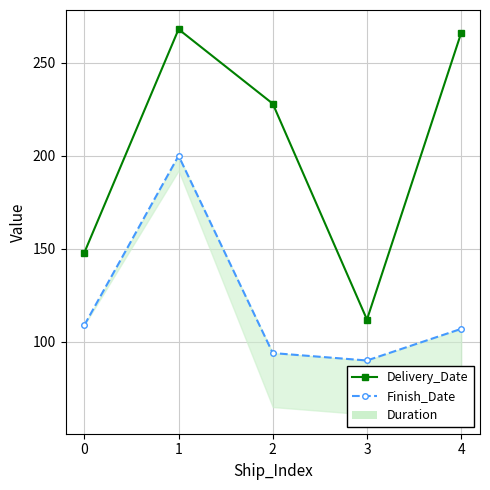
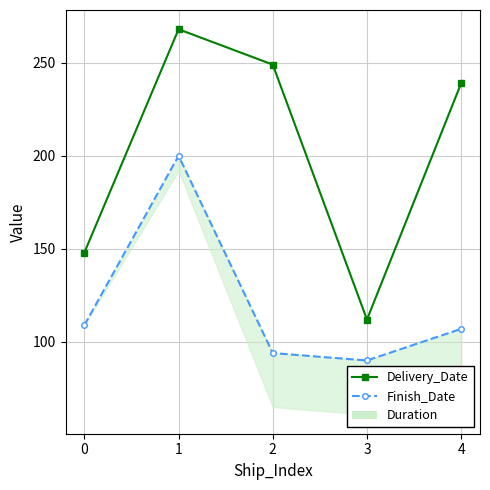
Delivery_Date, 2: 228 -> 249
Delivery_Date, 4: 266 -> 239
